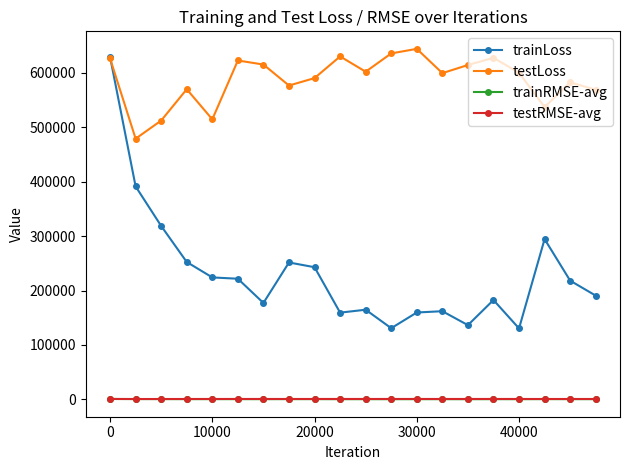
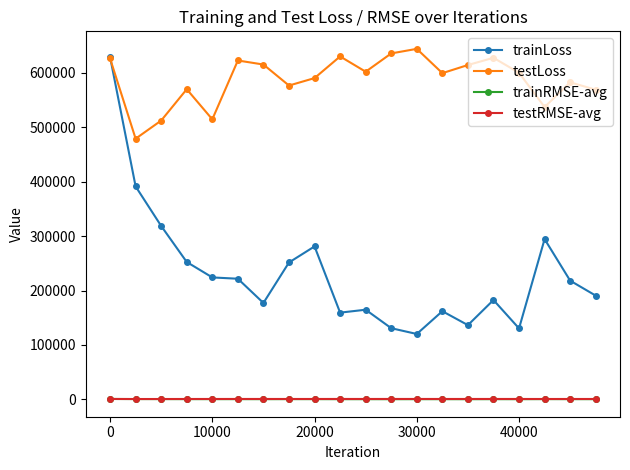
trainLoss, 20000: 240000 -> 280000
trainLoss, 30000: 160000 -> 120000
